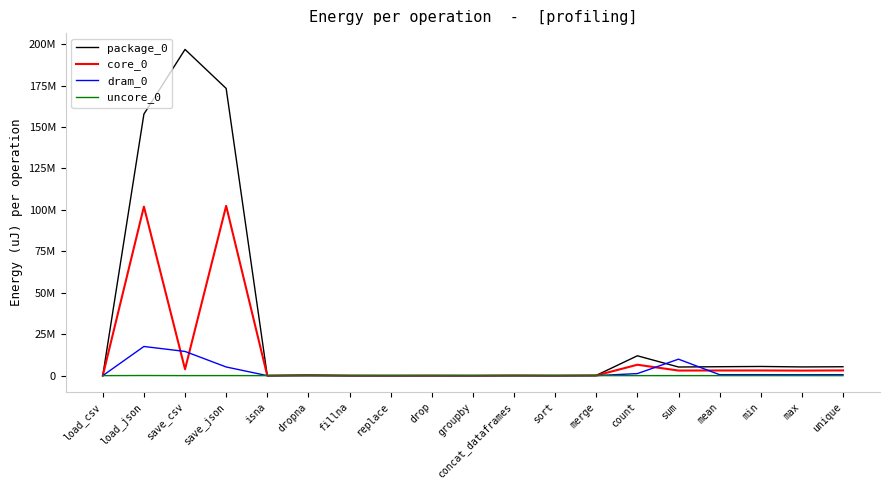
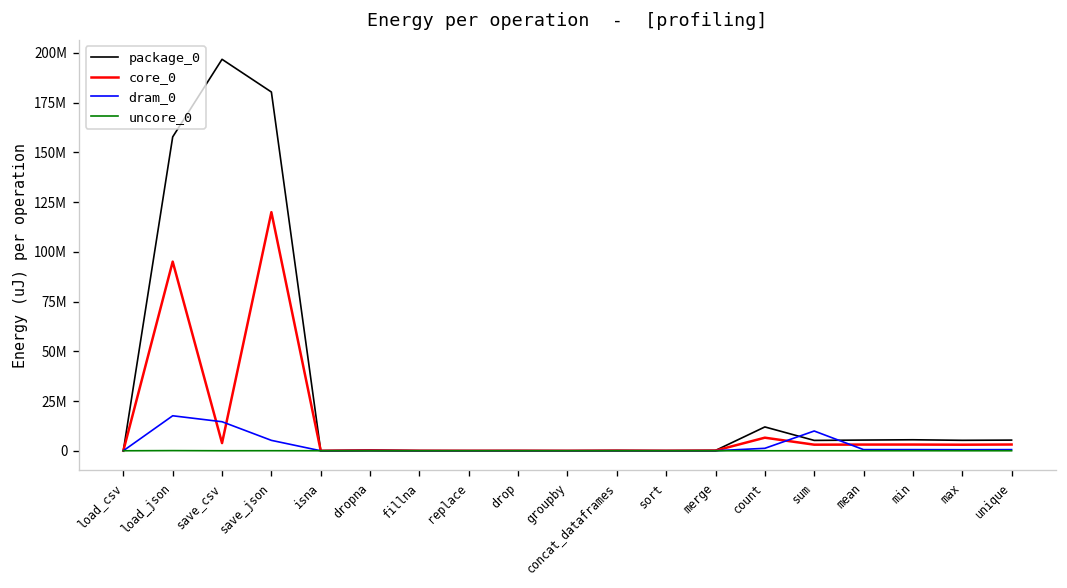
core_0, load_json: 102000000 -> 95000000
package_0, save_json: 173000000 -> 180000000
core_0, save_json: 102000000 -> 120000000
